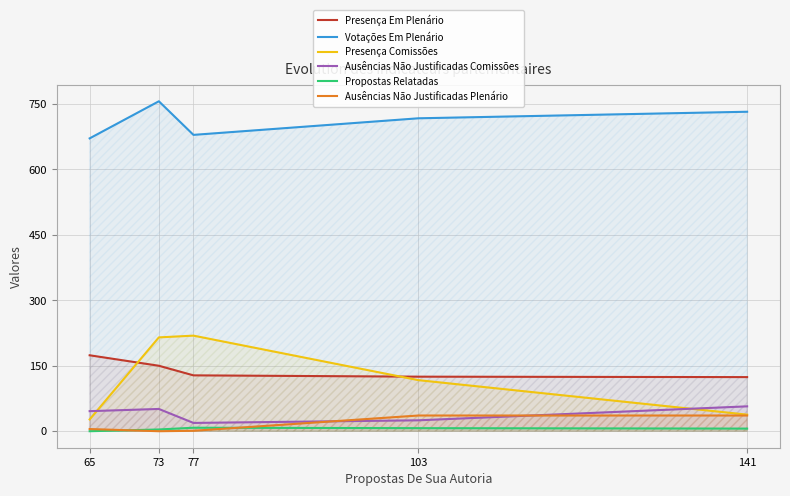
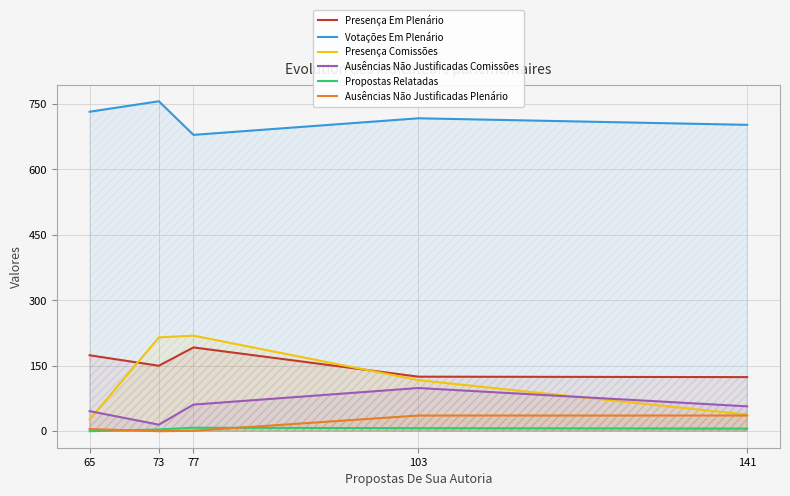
Votações Em Plenário, 65: 670 -> 730
Ausências Não Justificadas Comissões, 73: 50 -> 20
Presença Em Plenário, 77: 130 -> 190
Ausências Não Justificadas Comissões, 77: 20 -> 60
Ausências Não Justificadas Comissões, 103: 30 -> 100
Votações Em Plenário, 141: 730 -> 700
